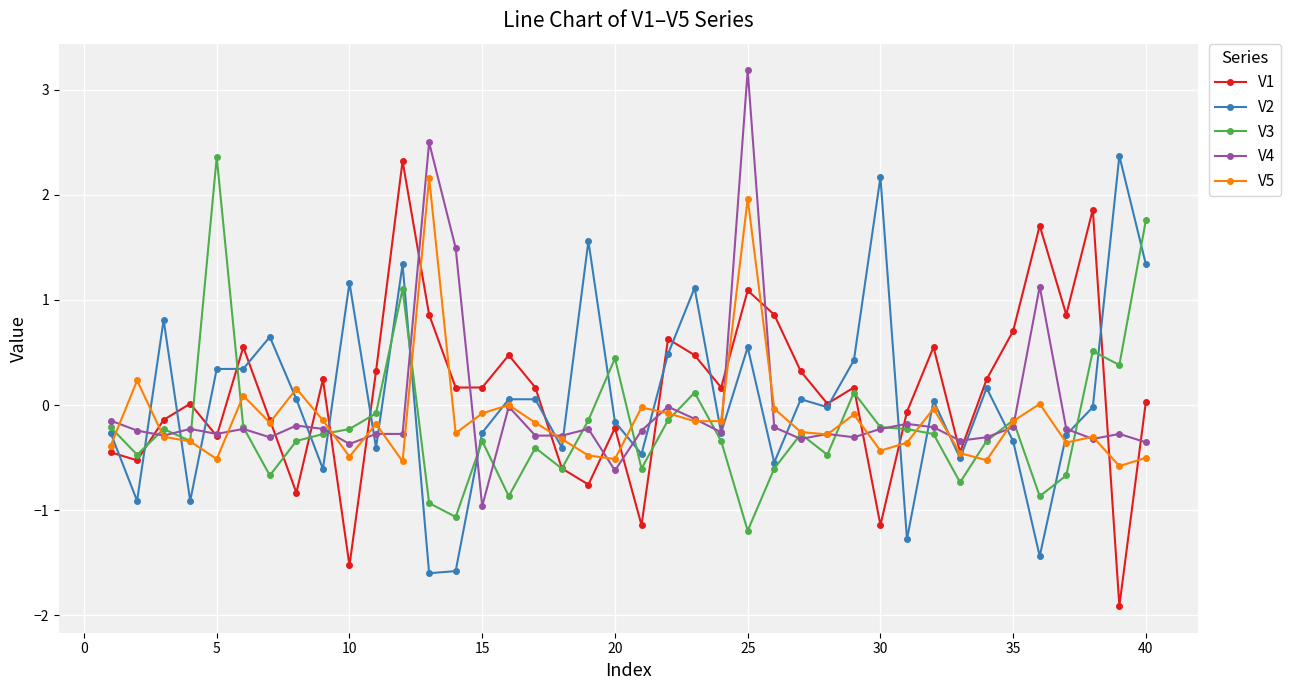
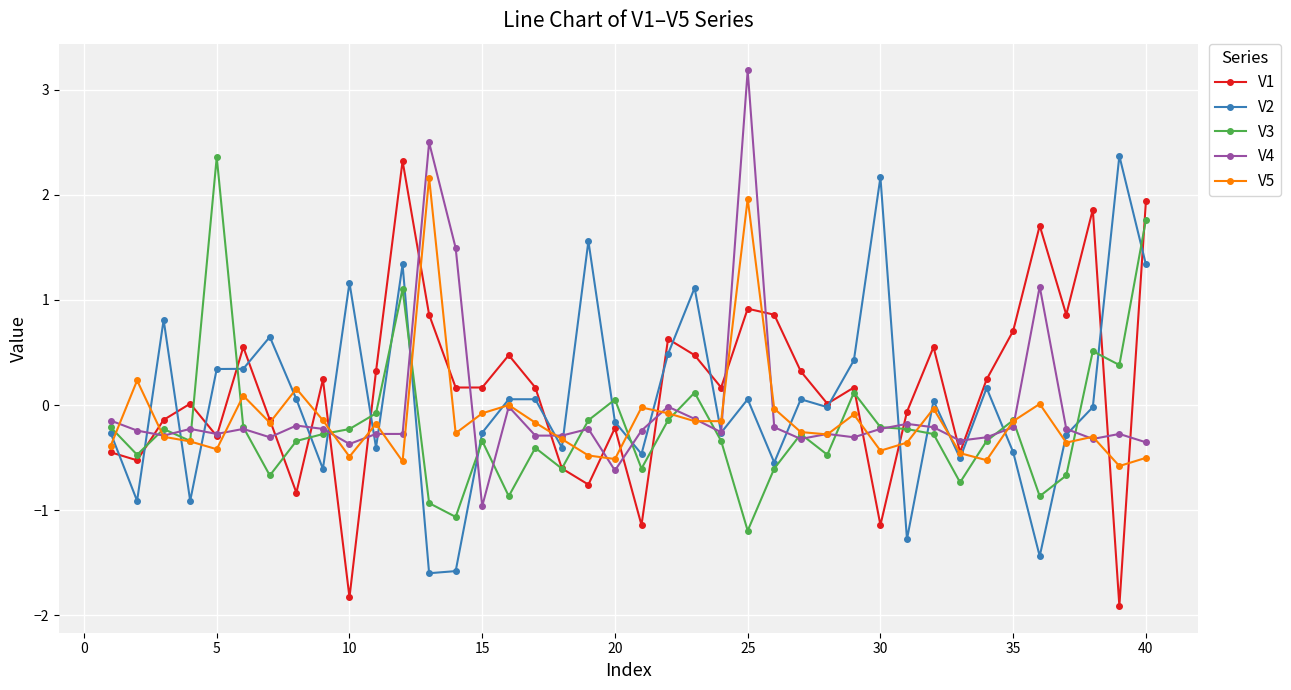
V5, 5: -0.51 -> -0.42
V1, 10: -1.53 -> -1.83
V3, 20: 0.44 -> 0.05
V1, 25: 1.09 -> 0.92
V2, 25: 0.55 -> 0.06
V2, 35: -0.34 -> -0.45
V1, 40: 0.03 -> 1.94
